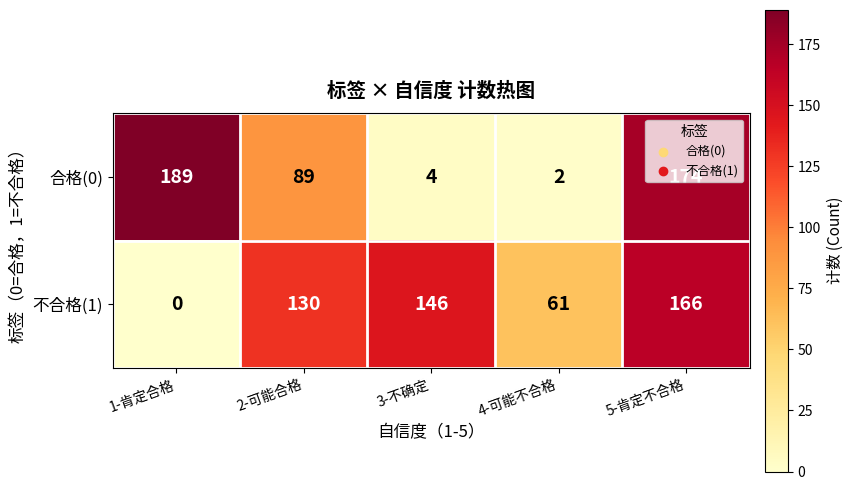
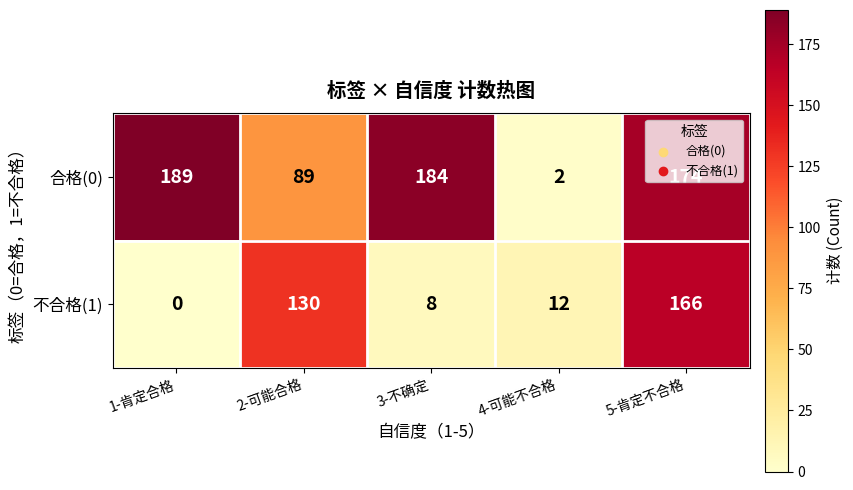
合格(0), 3-不确定: 4 -> 184
不合格(1), 3-不确定: 146 -> 8
不合格(1), 4-可能不合格: 61 -> 12
